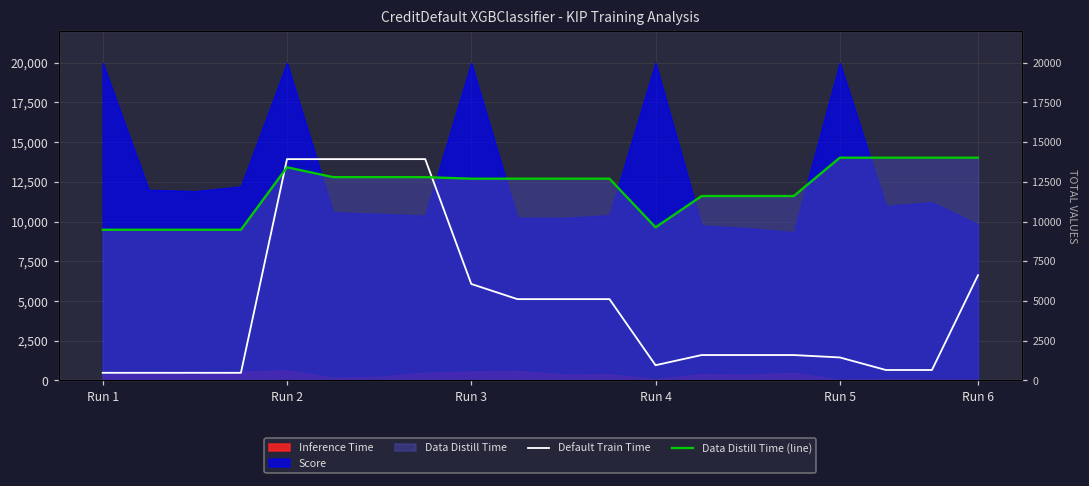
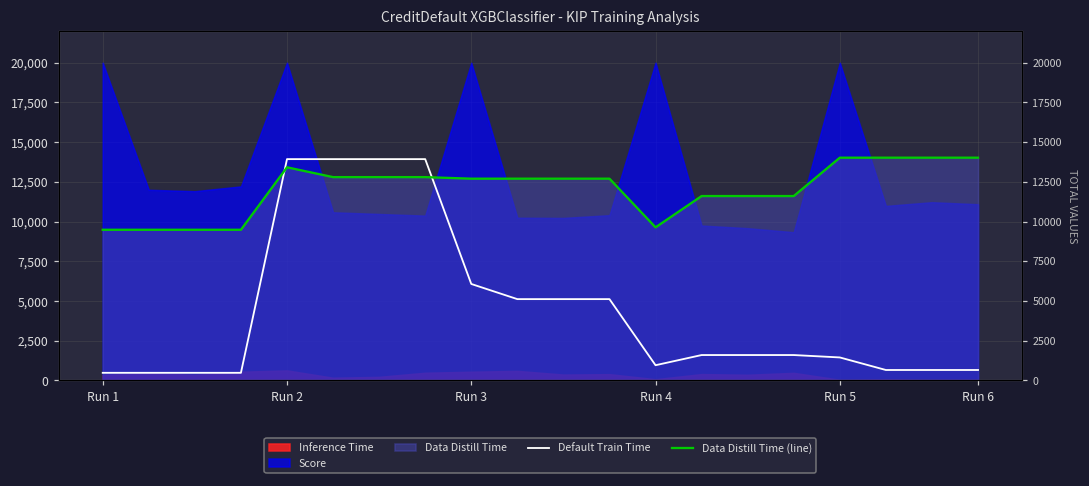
Default Train Time, Run 6: 6,600 -> 700
Score, Run 6: 9,800 -> 11,100
